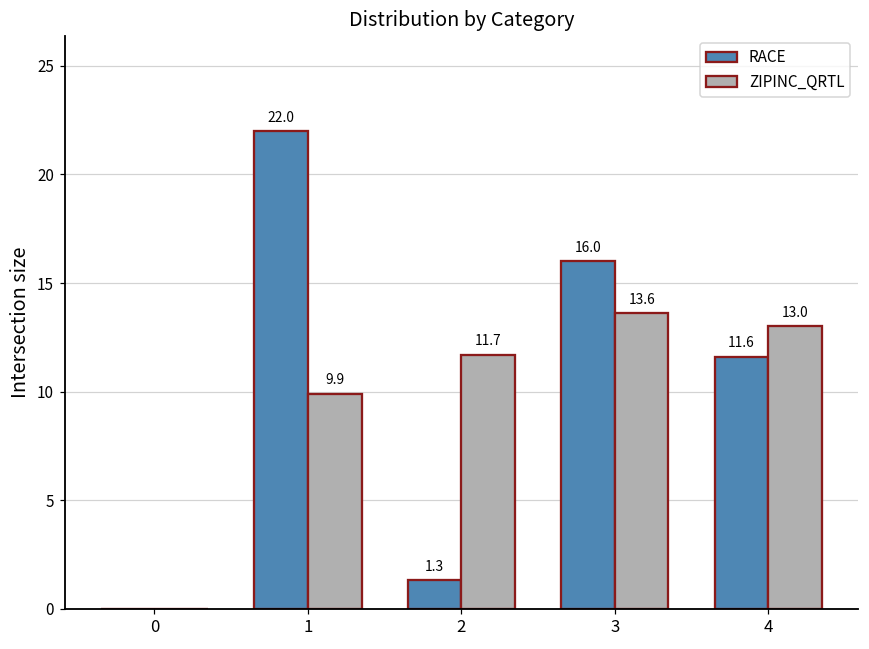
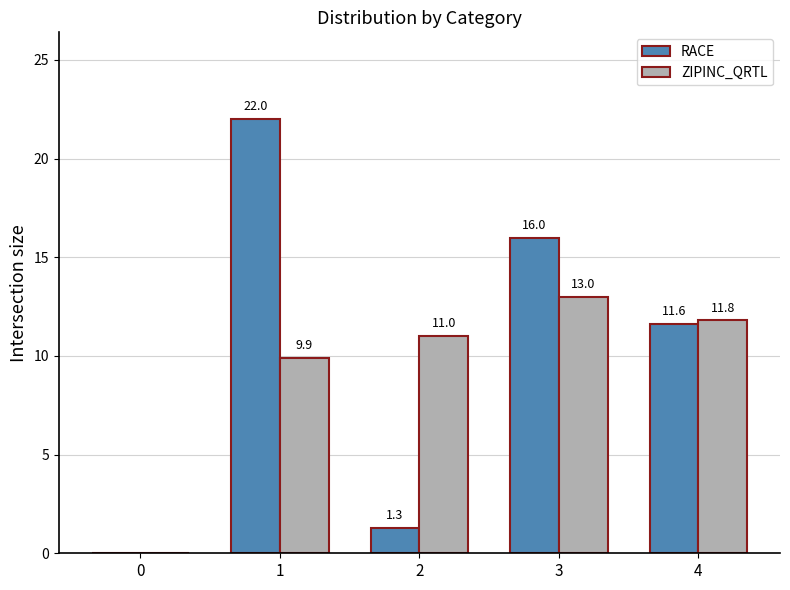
ZIPINC_QRTL, 2: 11.7 -> 11.0
ZIPINC_QRTL, 3: 13.6 -> 13.0
ZIPINC_QRTL, 4: 13.0 -> 11.8
